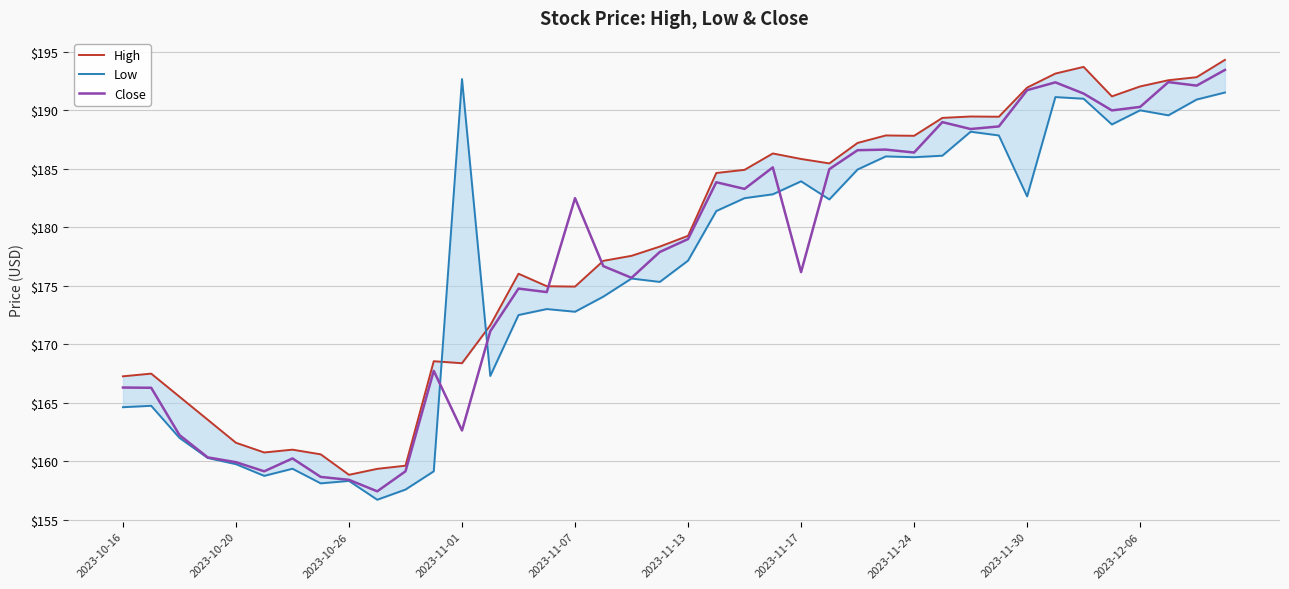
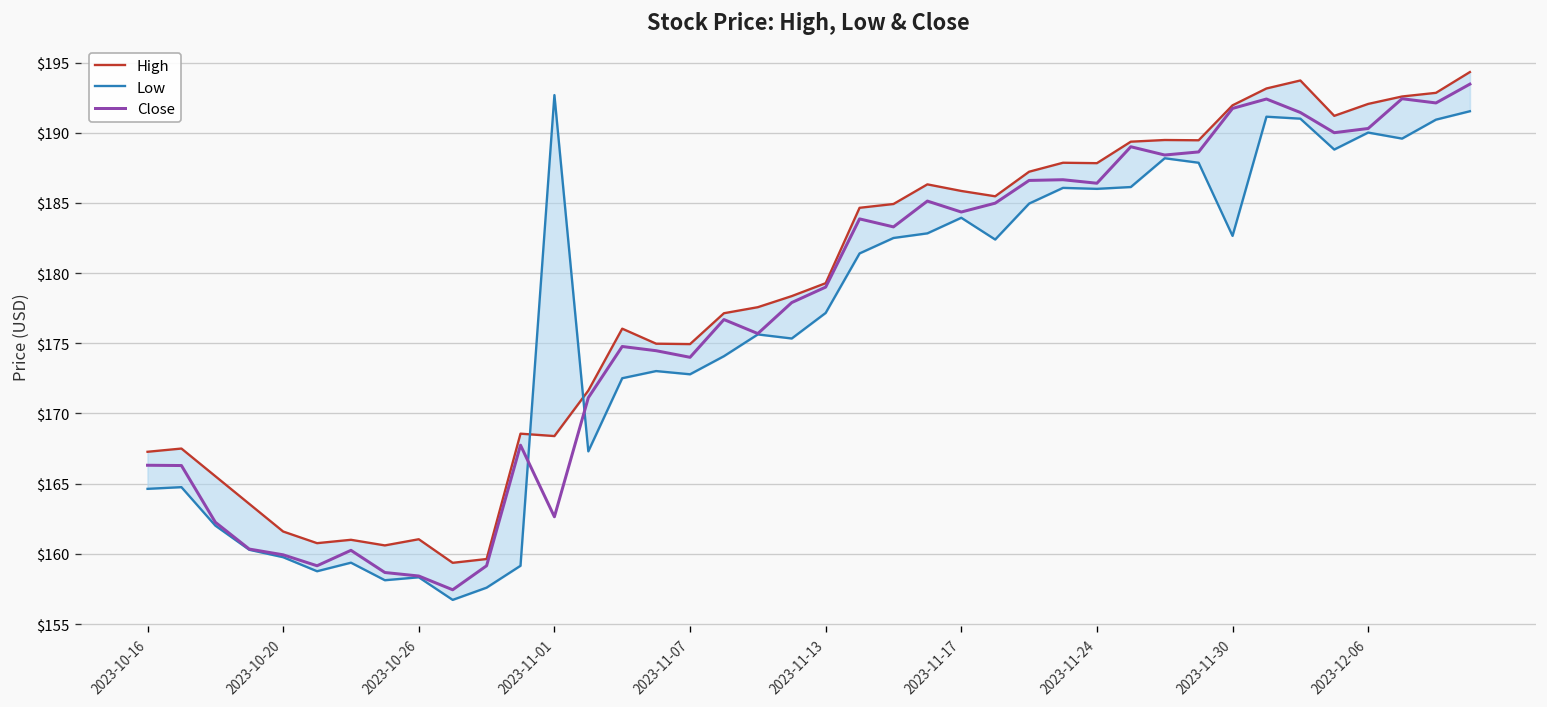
High, 2023-10-26: $158.9 -> $161.0
Close, 2023-11-07: $182.5 -> $174.0
Close, 2023-11-17: $176.2 -> $184.4
